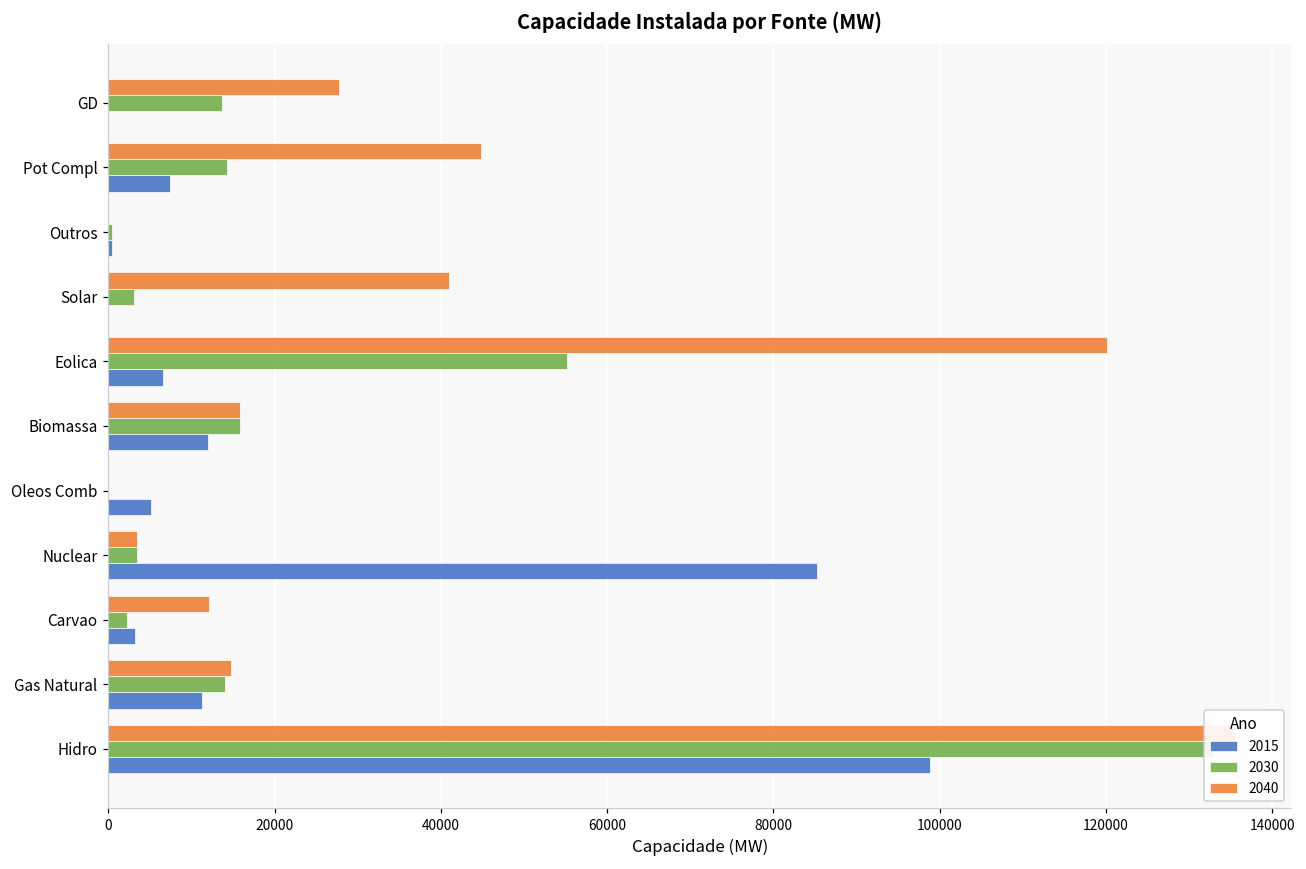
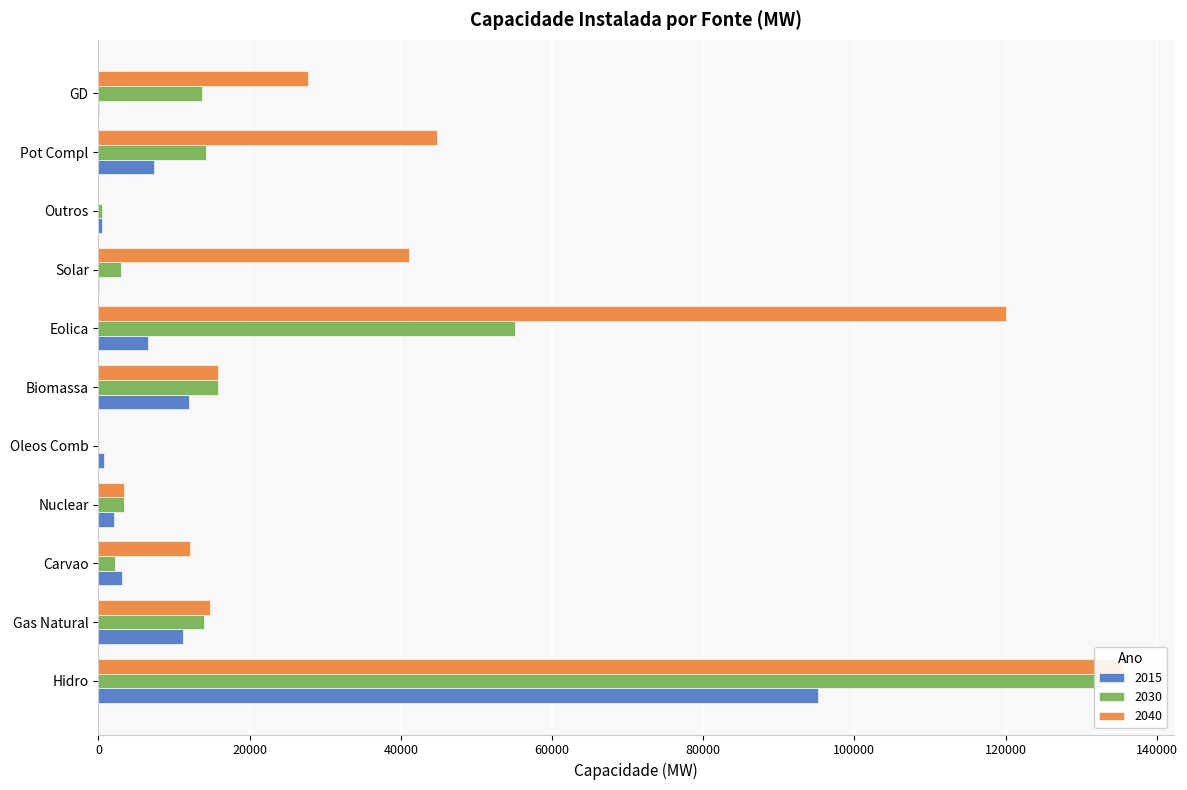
2015, Oleos Comb: 5000 -> 1000
2015, Nuclear: 85000 -> 2000
2015, Hidro: 99000 -> 95000
